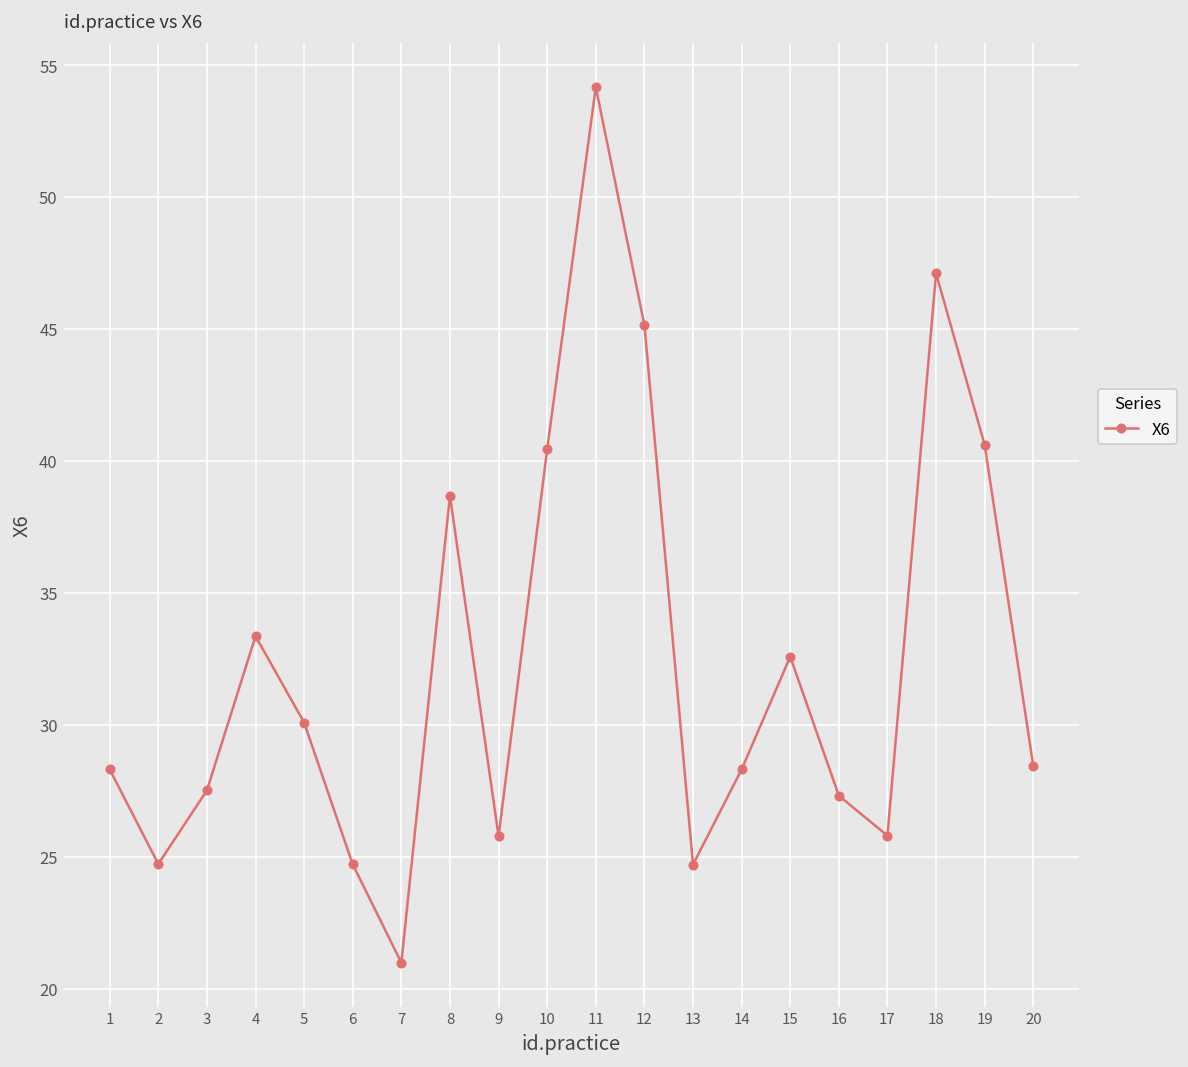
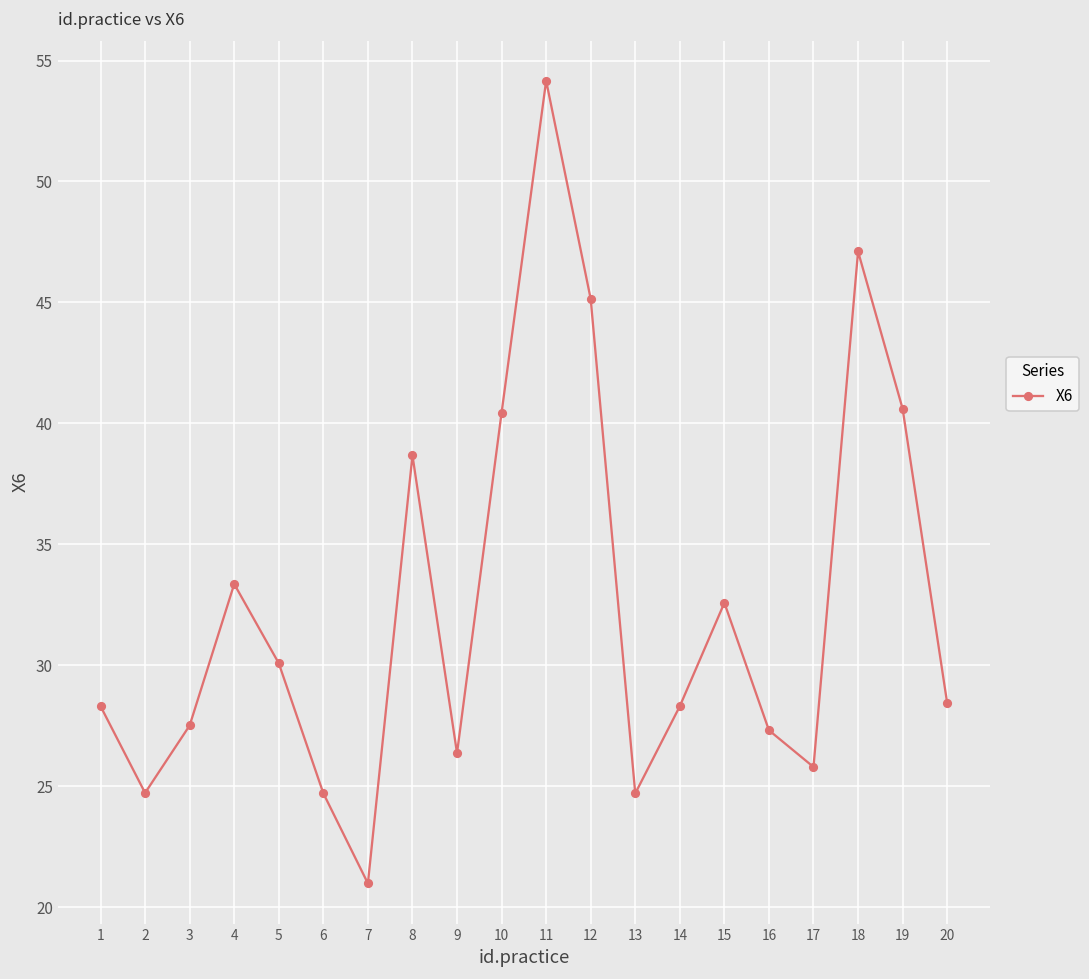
9: 25.8 -> 26.4
